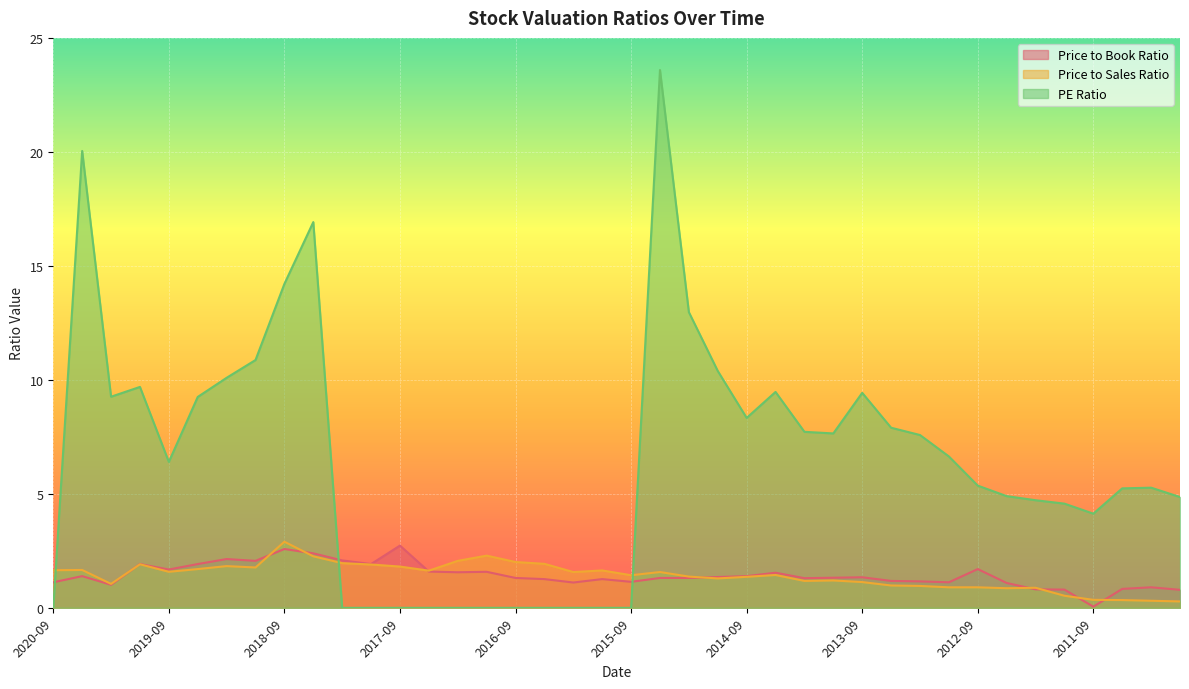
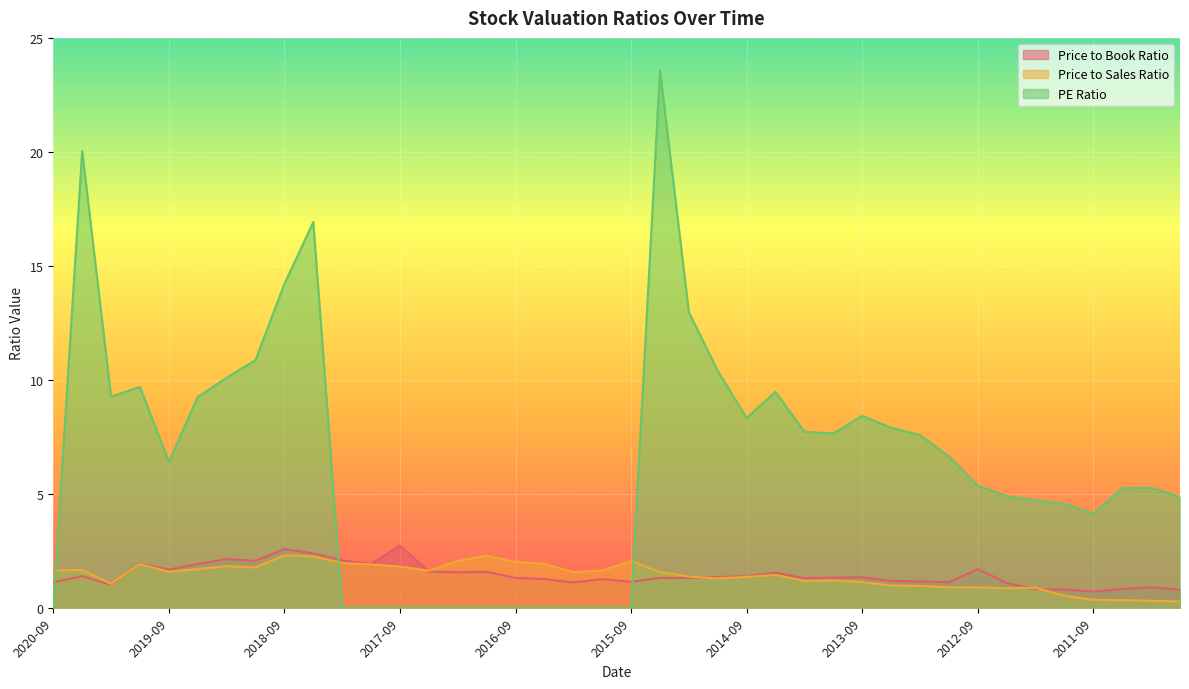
Price to Sales Ratio, 2018-09: 2.9 -> 2.3
Price to Sales Ratio, 2015-09: 1.4 -> 2.1
PE Ratio, 2013-09: 9.4 -> 8.4
Price to Book Ratio, 2011-09: 0.1 -> 0.7
